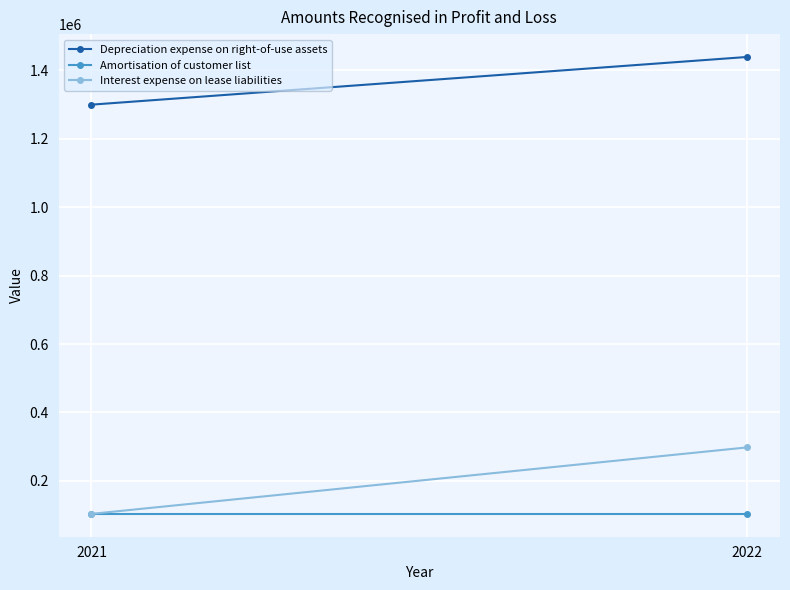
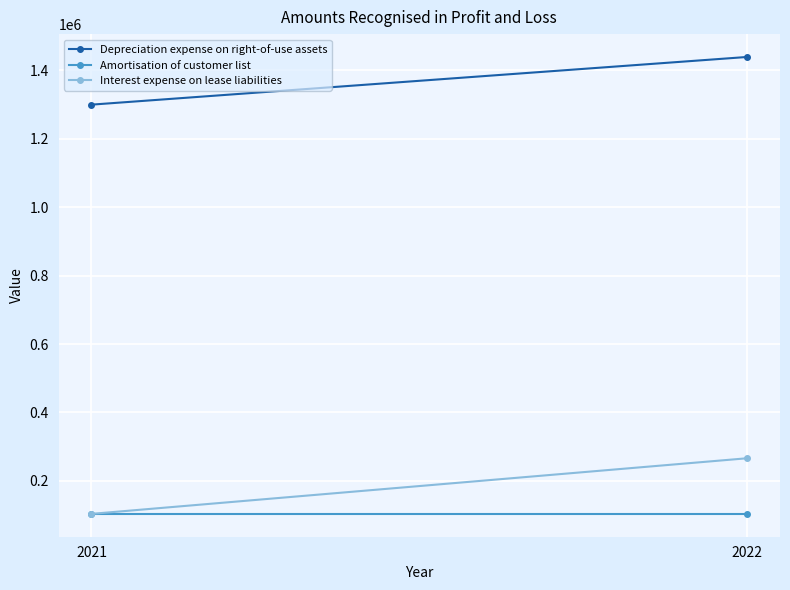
Interest expense on lease liabilities, 2022: 300000 -> 270000
